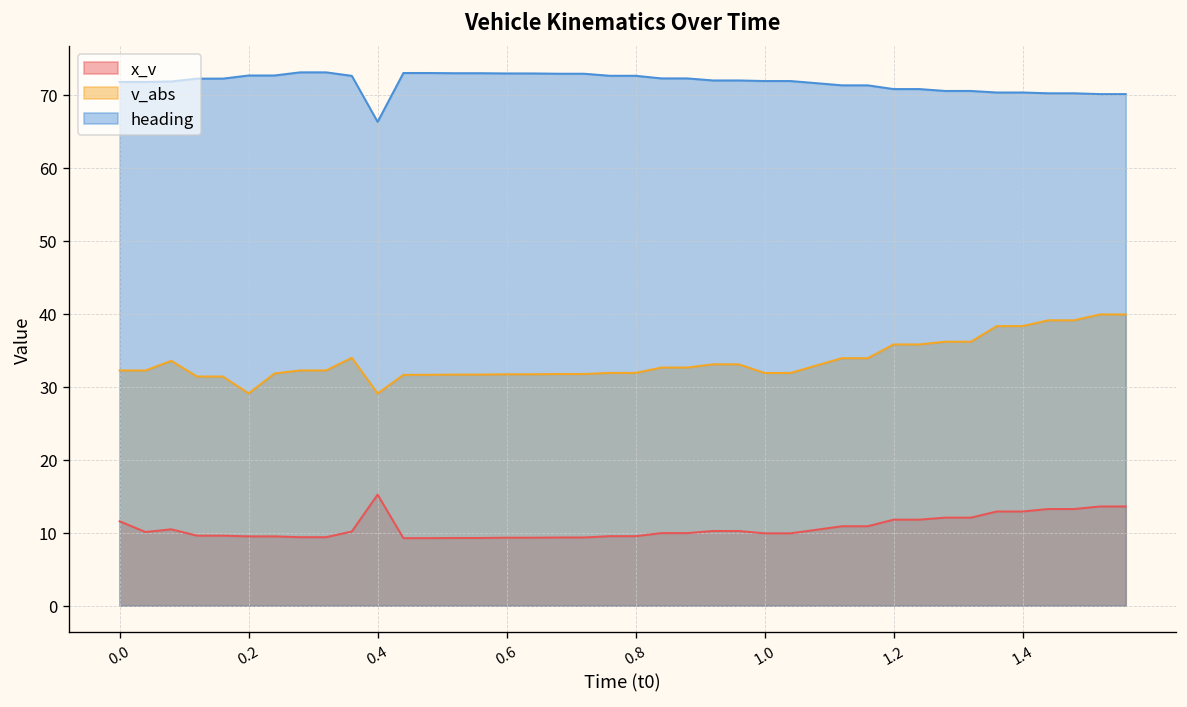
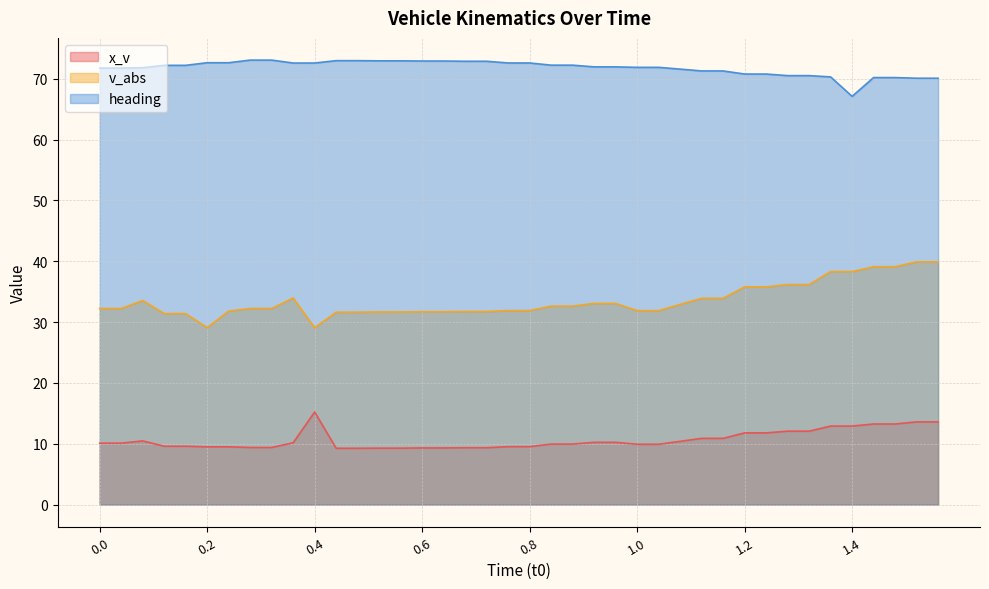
x_v, 0.0: 12 -> 10
heading, 0.4: 66 -> 73
heading, 1.4: 70 -> 67
